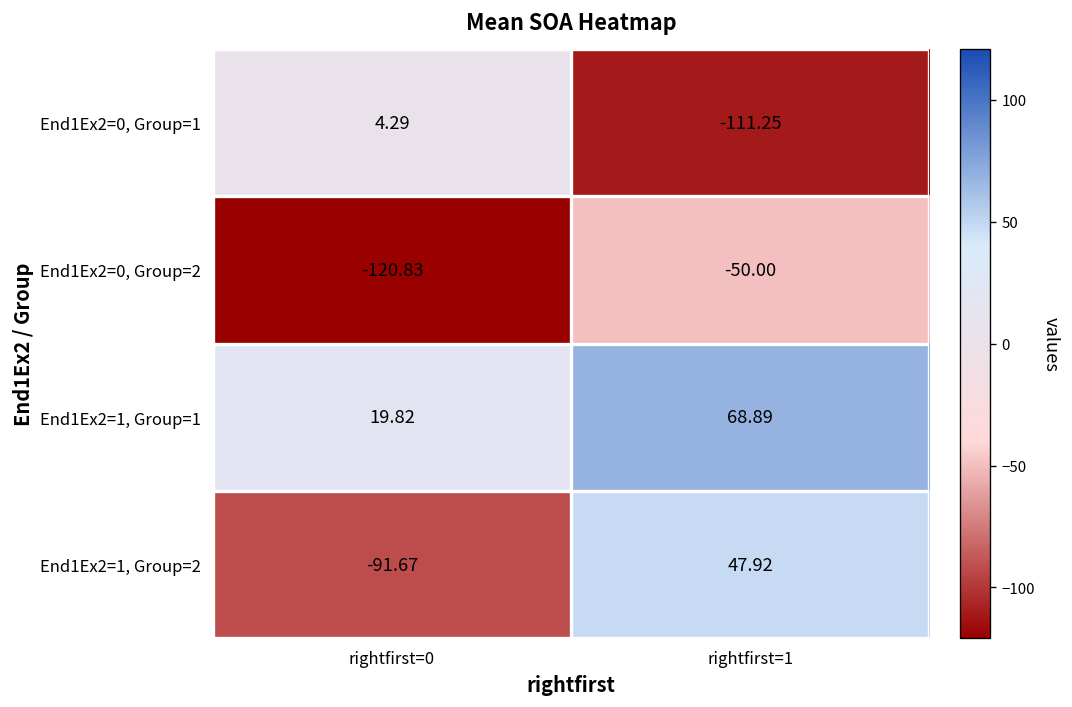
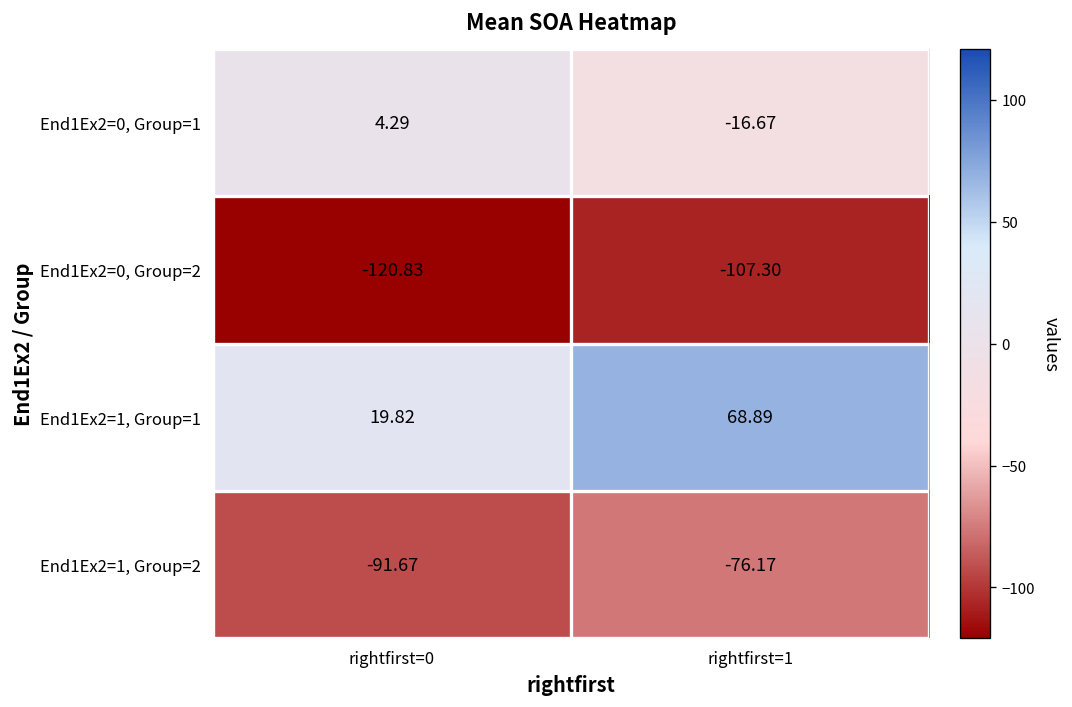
End1Ex2=0, Group=1, rightfirst=1: -111.25 -> -16.67
End1Ex2=0, Group=2, rightfirst=1: -50.00 -> -107.30
End1Ex2=1, Group=2, rightfirst=1: 47.92 -> -76.17
